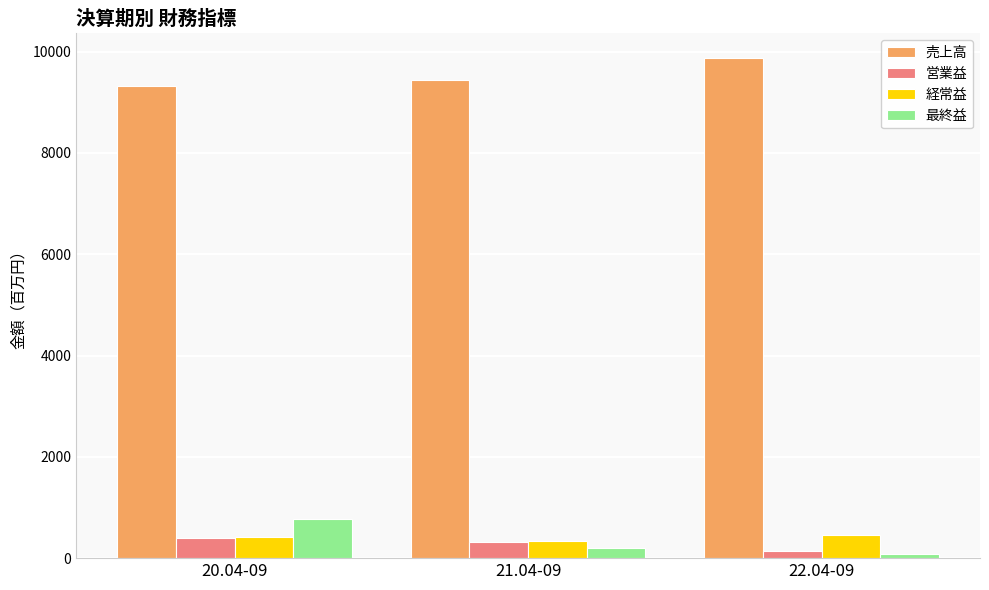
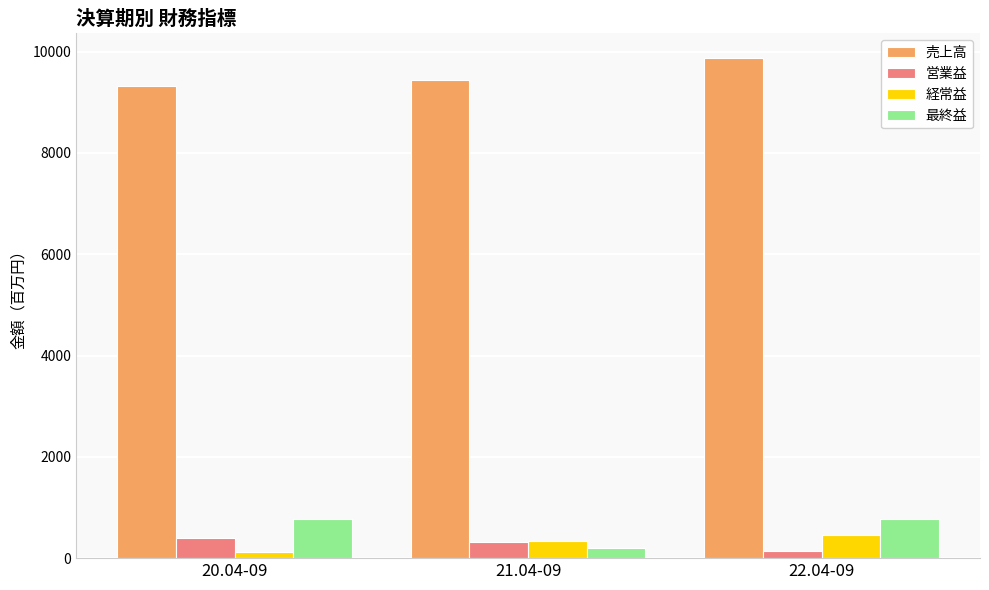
経常益, 20.04-09: 400 -> 100
最終益, 22.04-09: 100 -> 800
